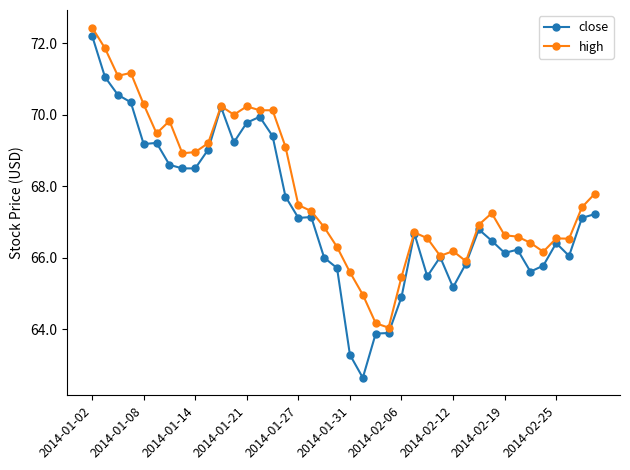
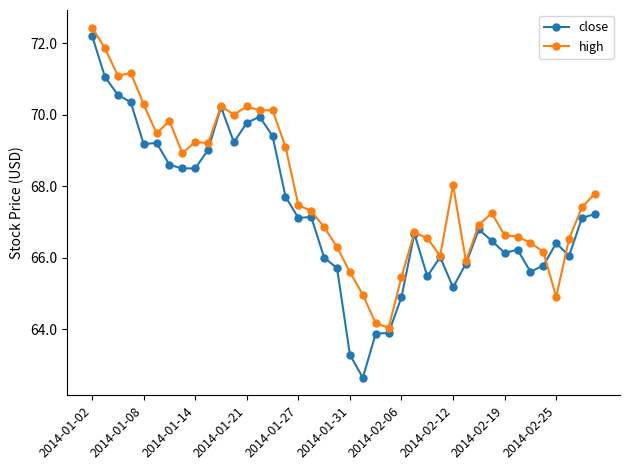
high, 2014-01-14: 69.0 -> 69.2
high, 2014-02-12: 66.2 -> 68.0
high, 2014-02-25: 66.5 -> 64.9
